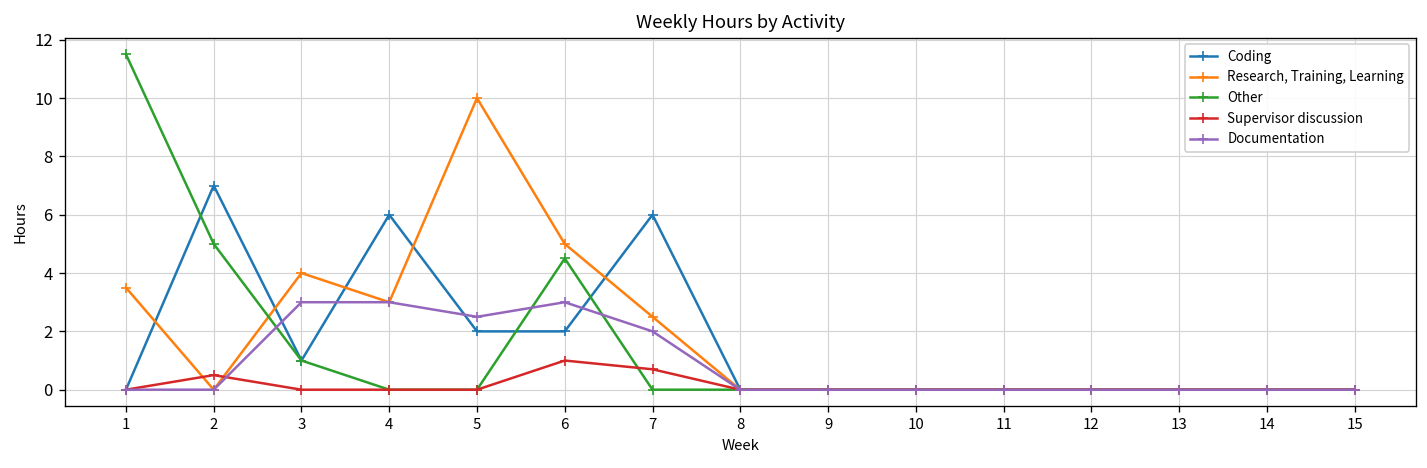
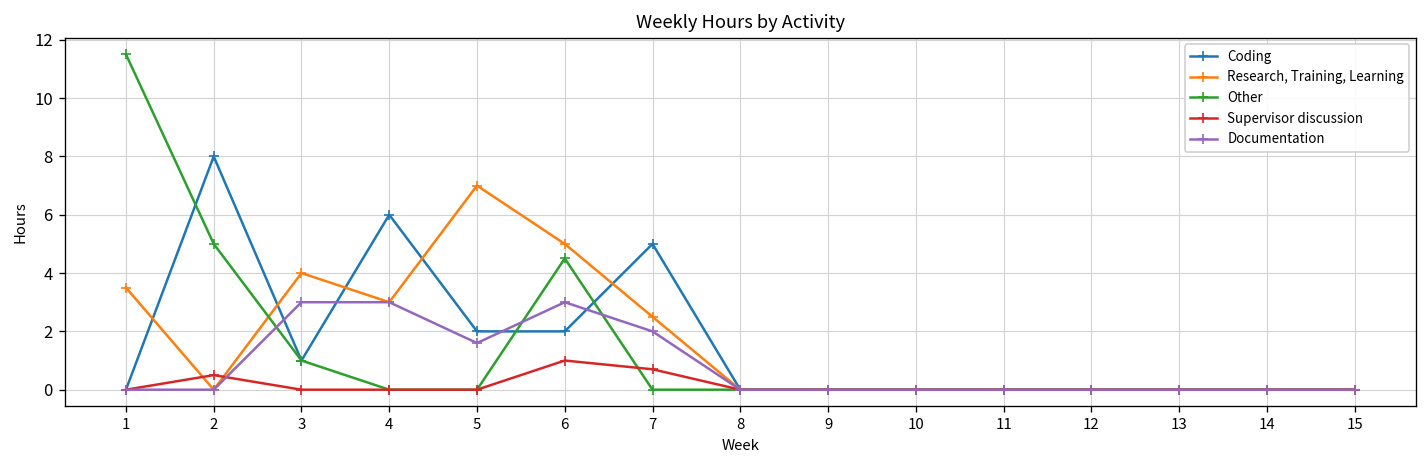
Coding, 2: 7 -> 8
Research, Training, Learning, 5: 10 -> 7
Documentation, 5: 2.5 -> 1.6
Coding, 7: 6 -> 5
